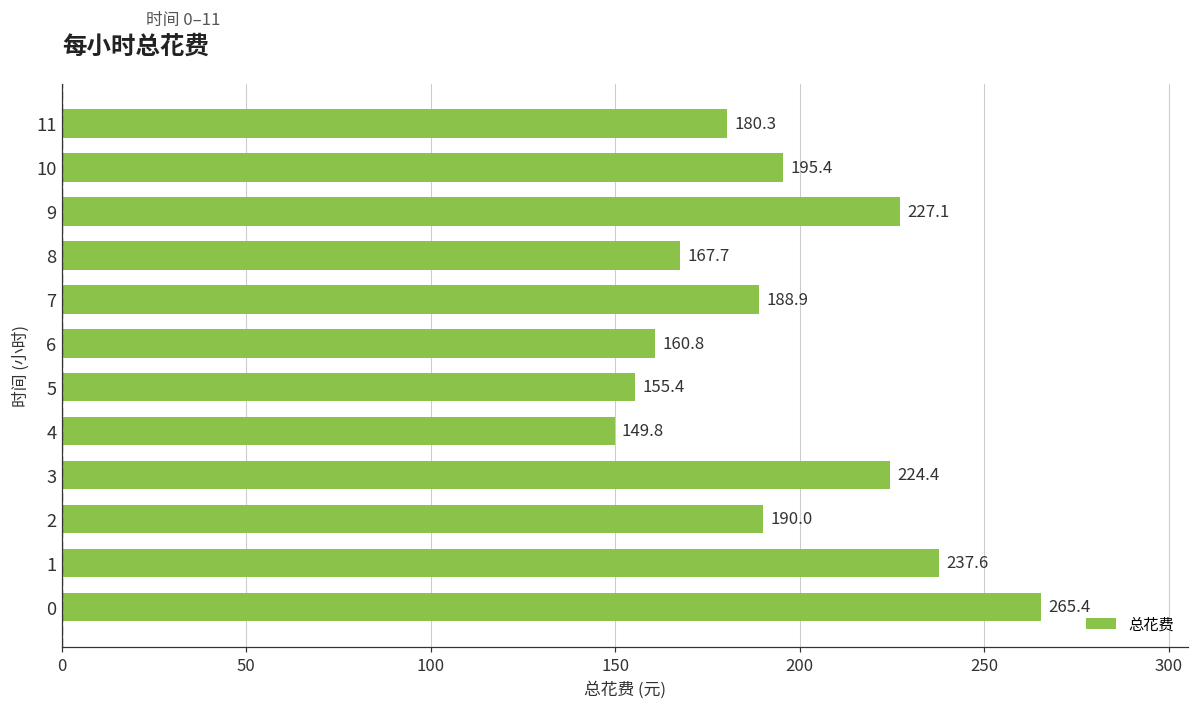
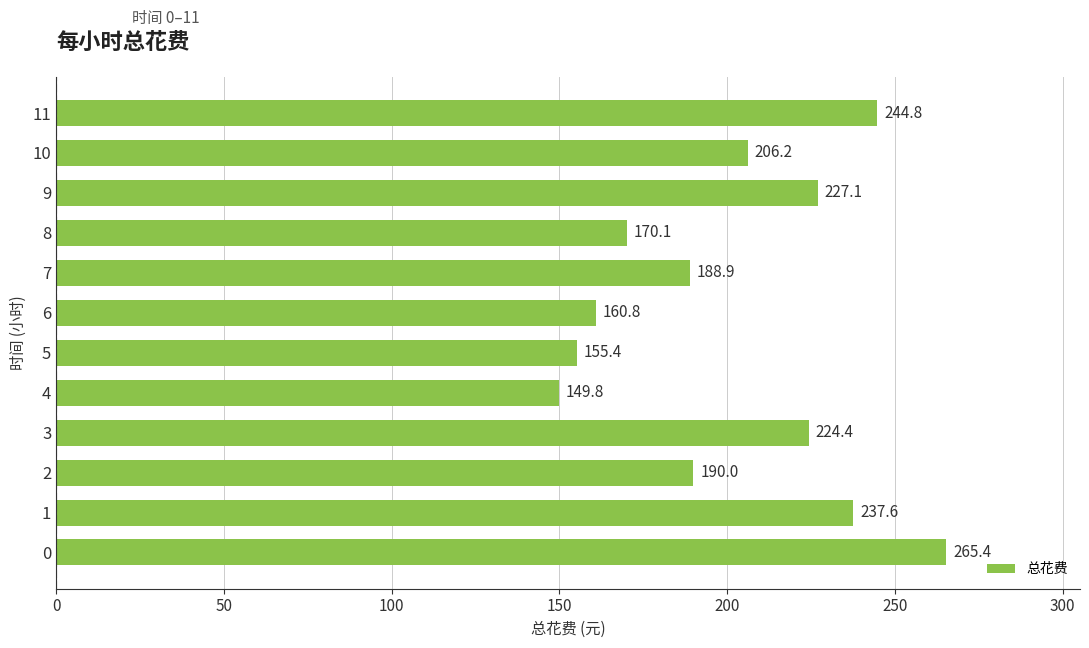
11: 180.3 -> 244.8
10: 195.4 -> 206.2
8: 167.7 -> 170.1
